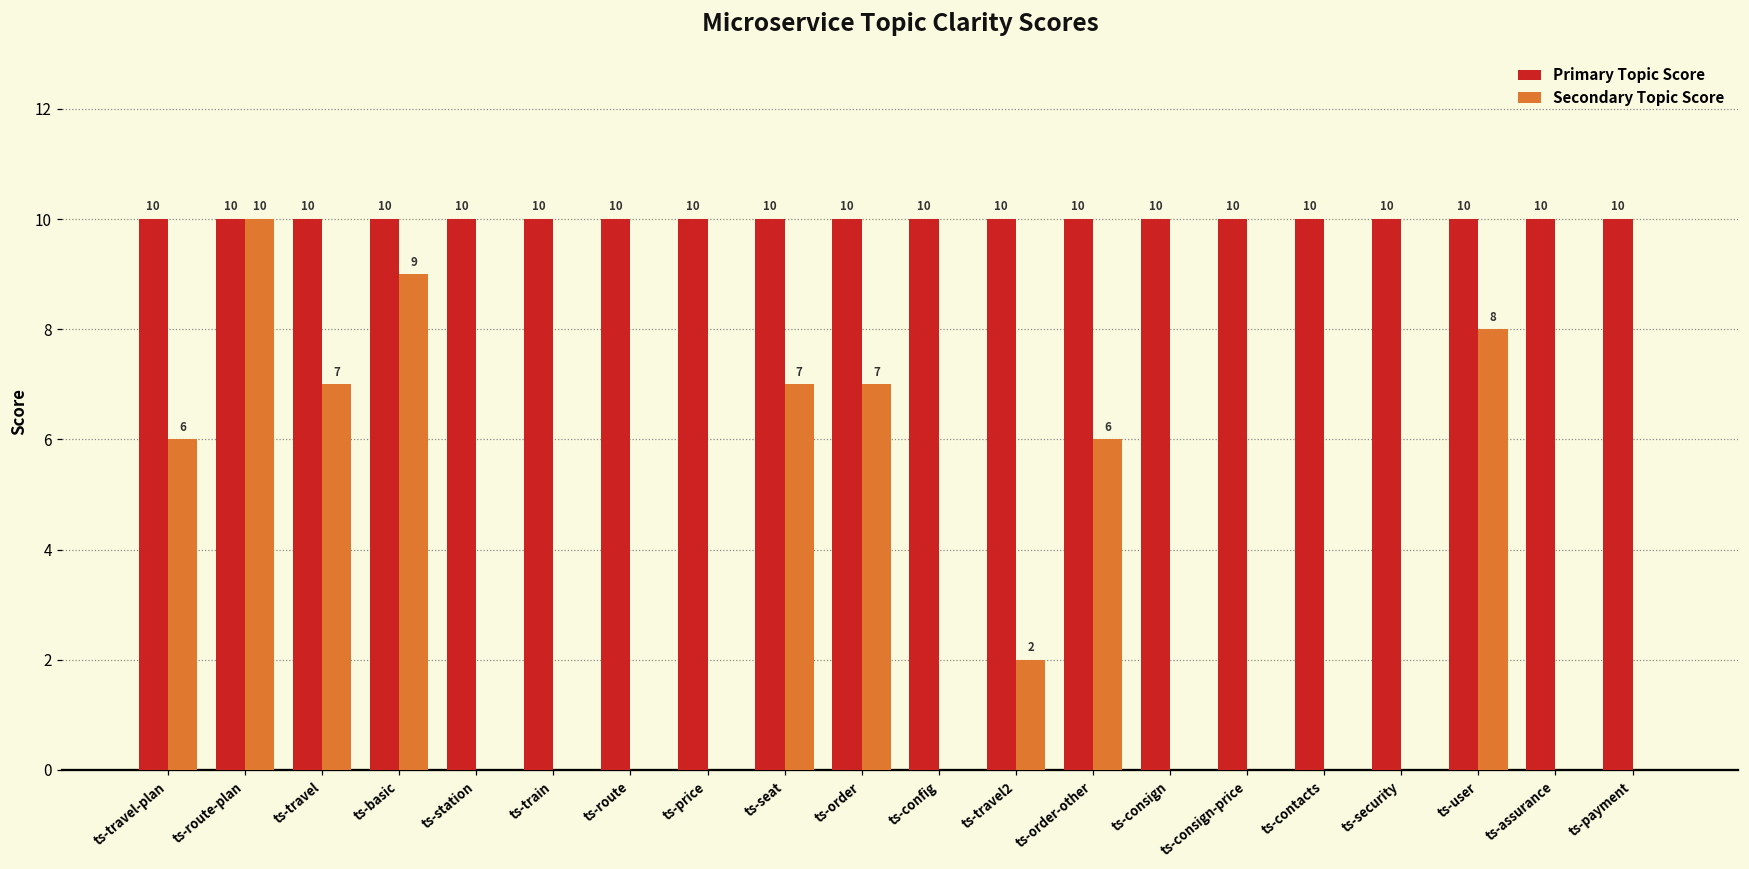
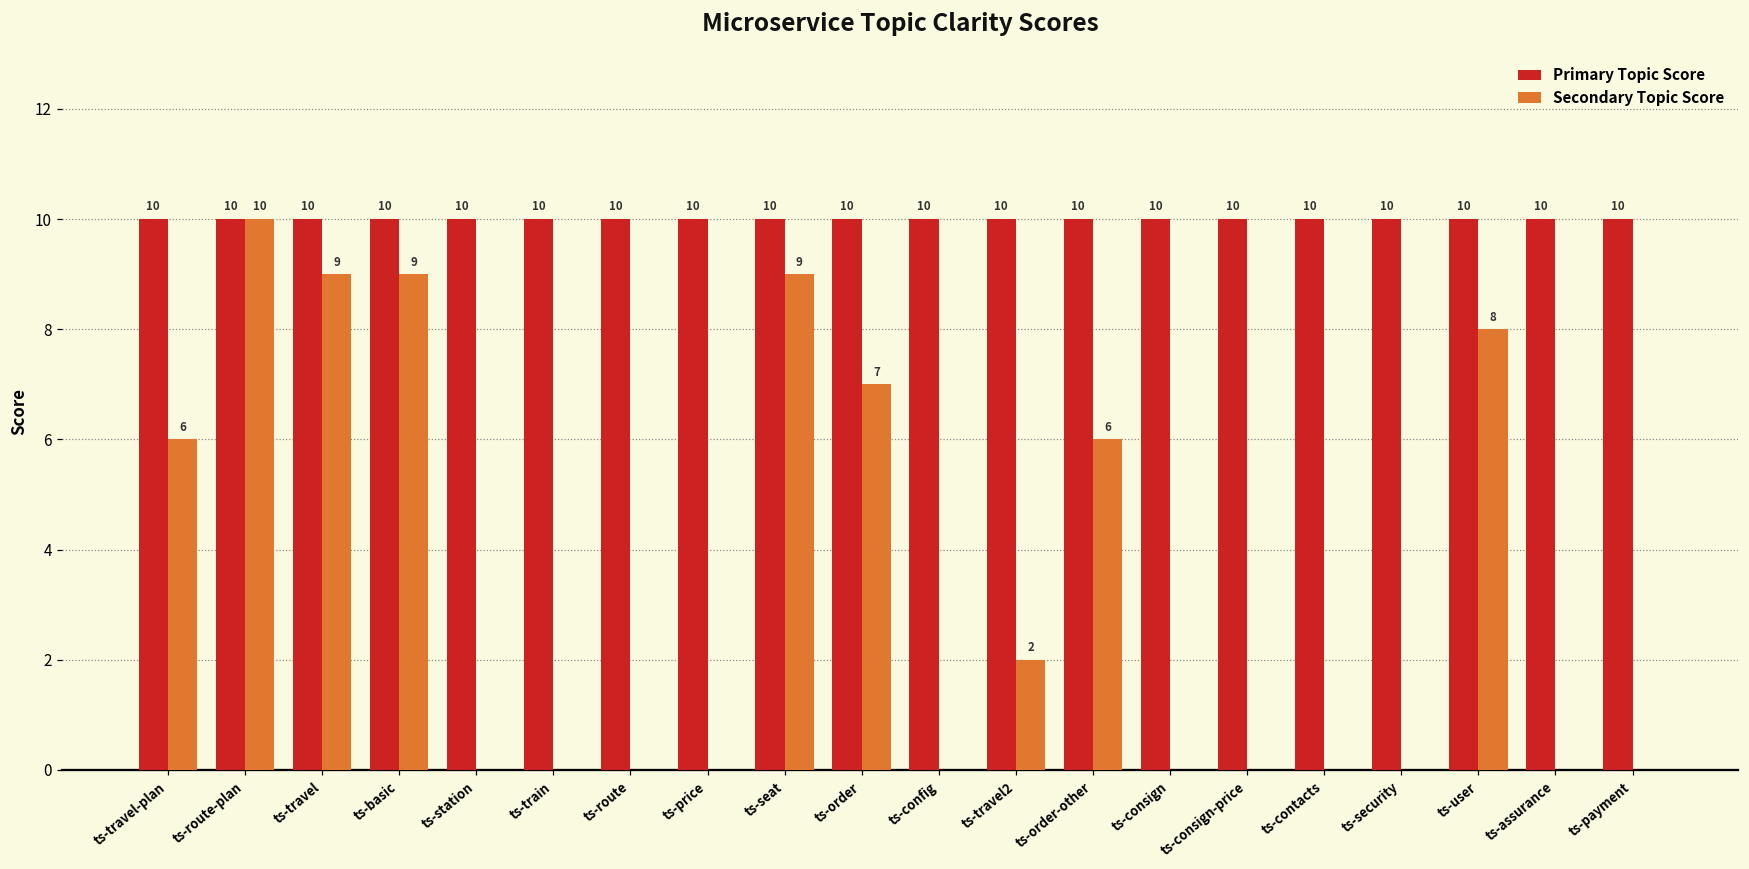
Secondary Topic Score, ts-travel: 7 -> 9
Secondary Topic Score, ts-seat: 7 -> 9
